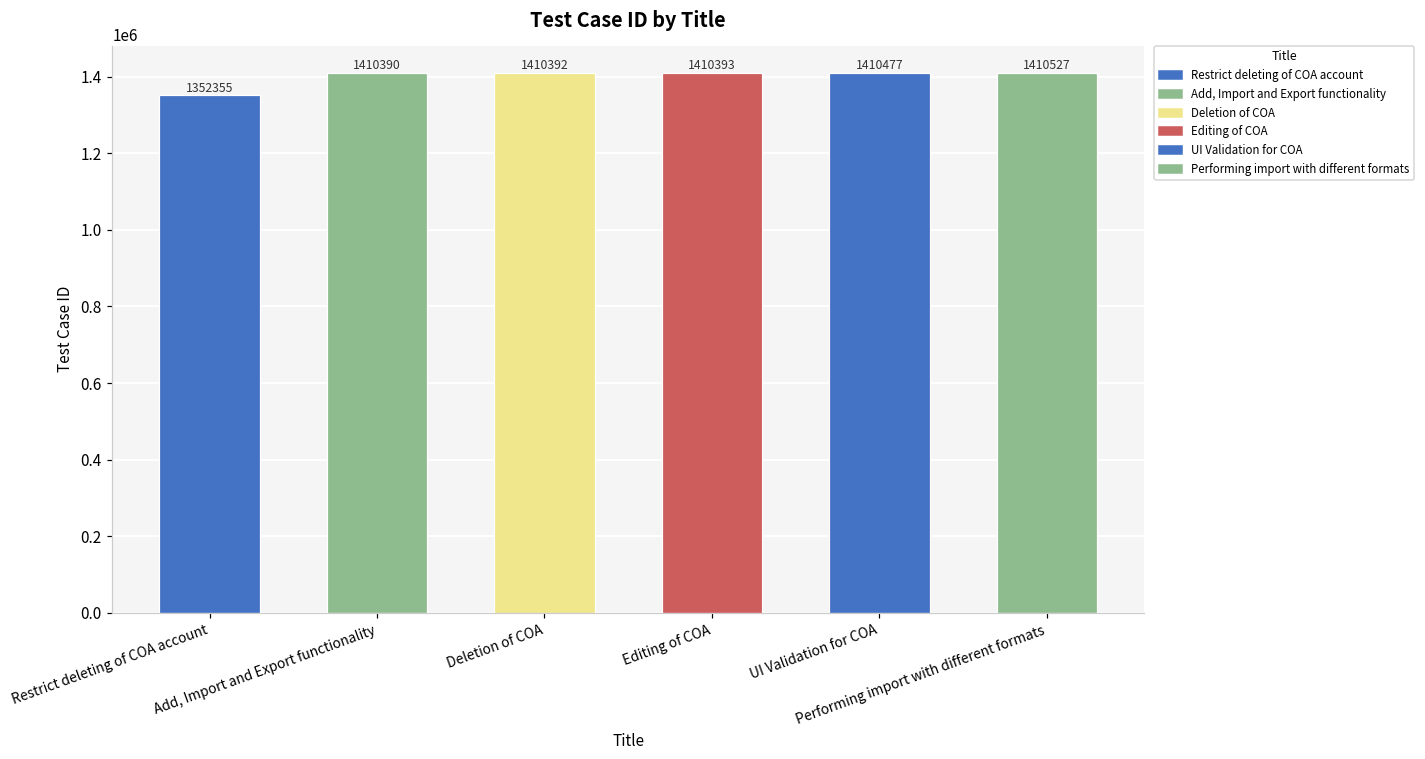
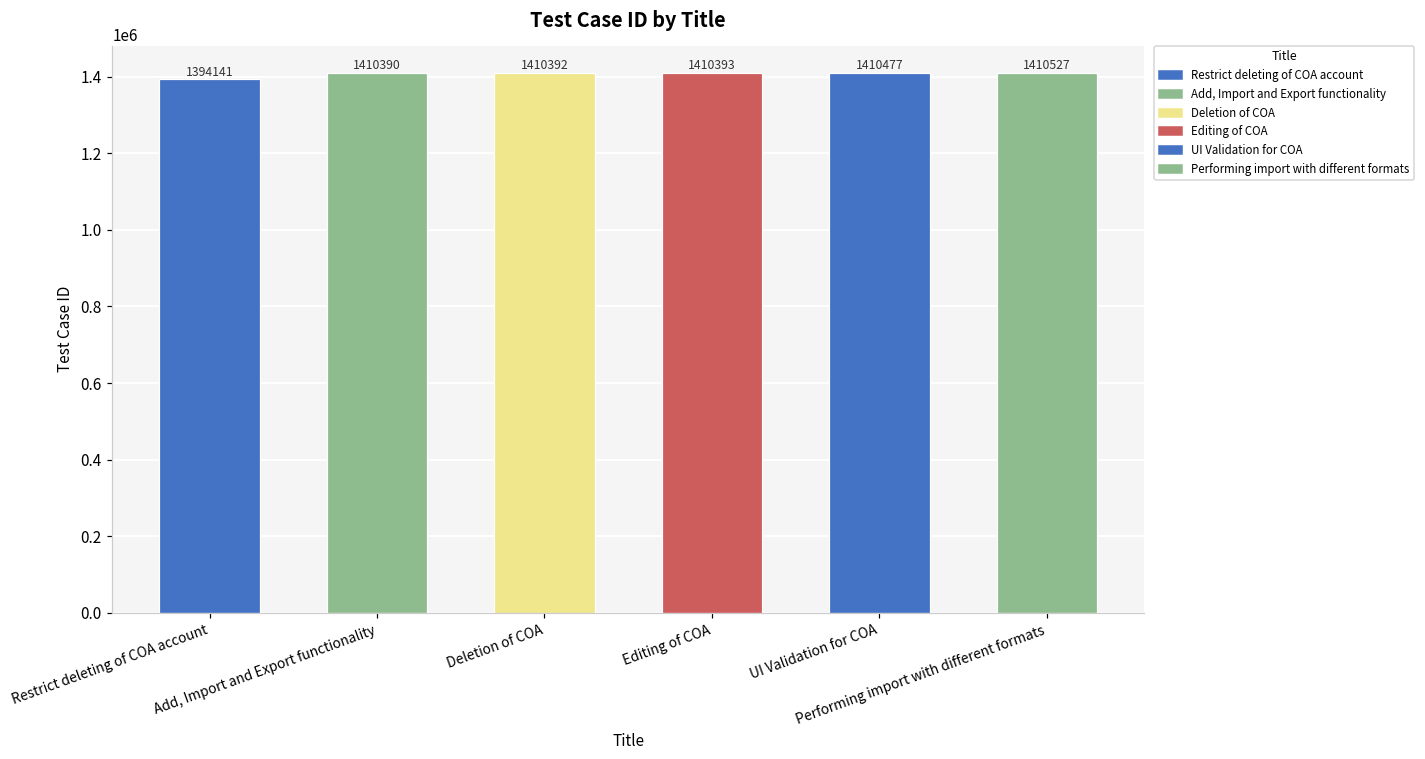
Restrict deleting of COA account: 1352355 -> 1394141
